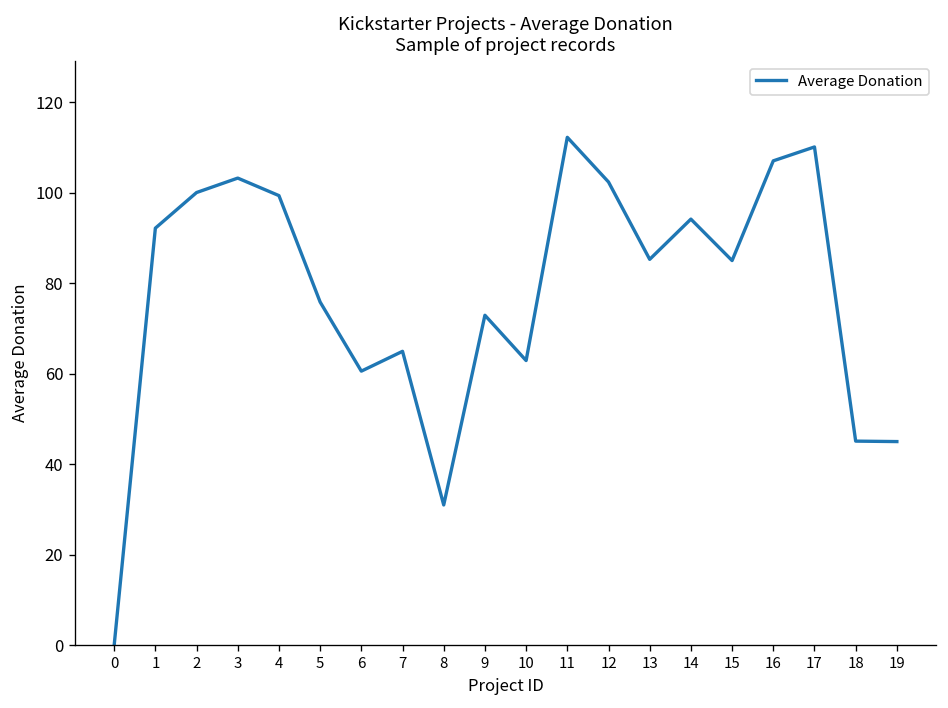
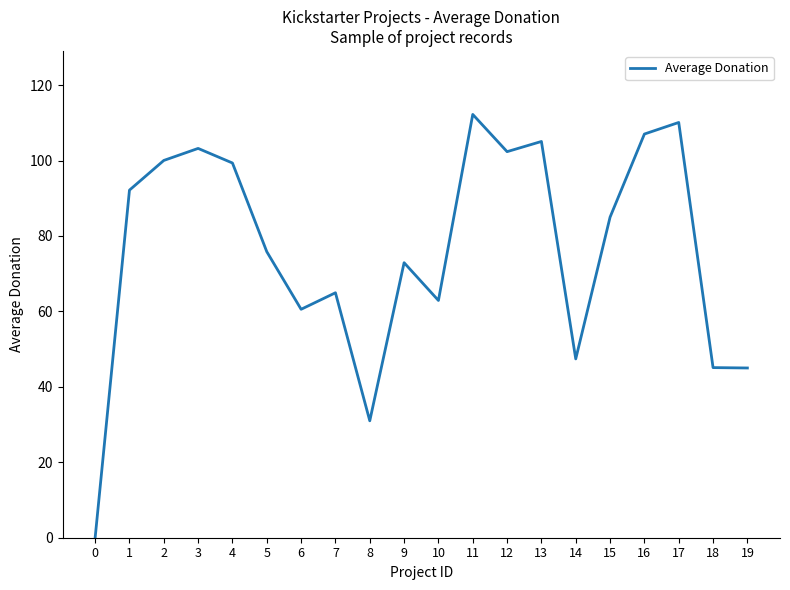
13: 85 -> 105
14: 94 -> 47
